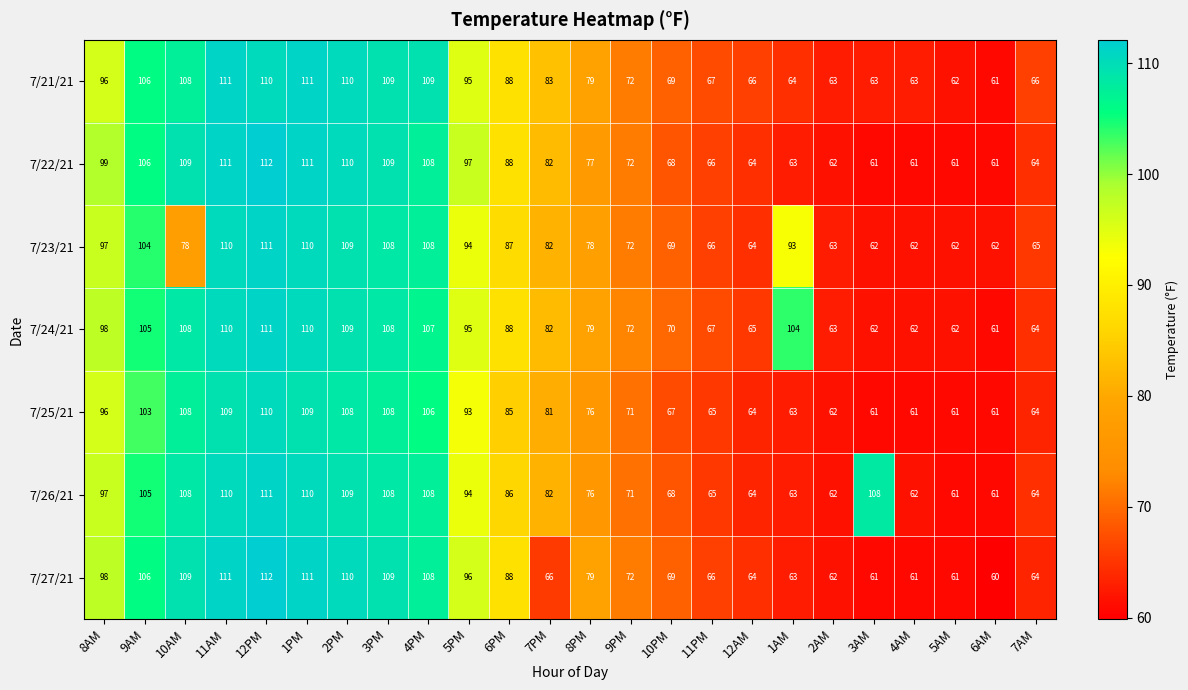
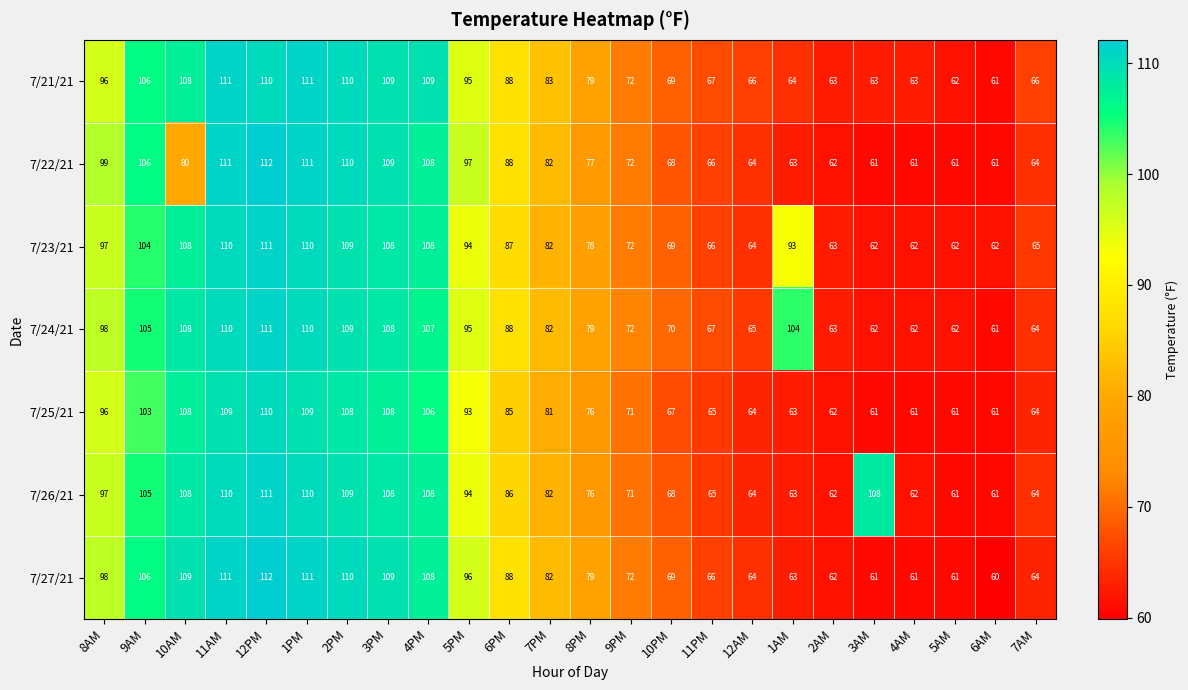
7/22/21, 10AM: 109 -> 80
7/23/21, 10AM: 78 -> 108
7/27/21, 7PM: 66 -> 82
